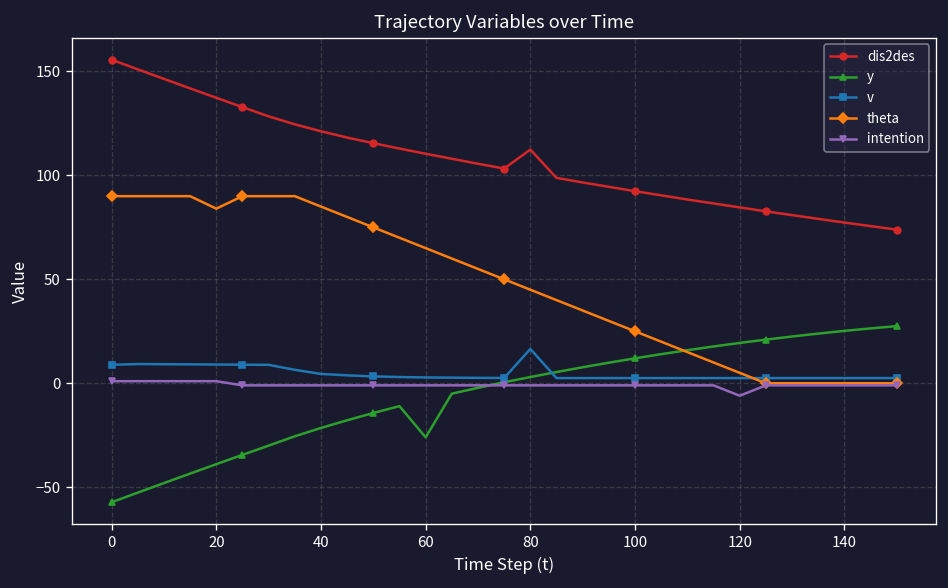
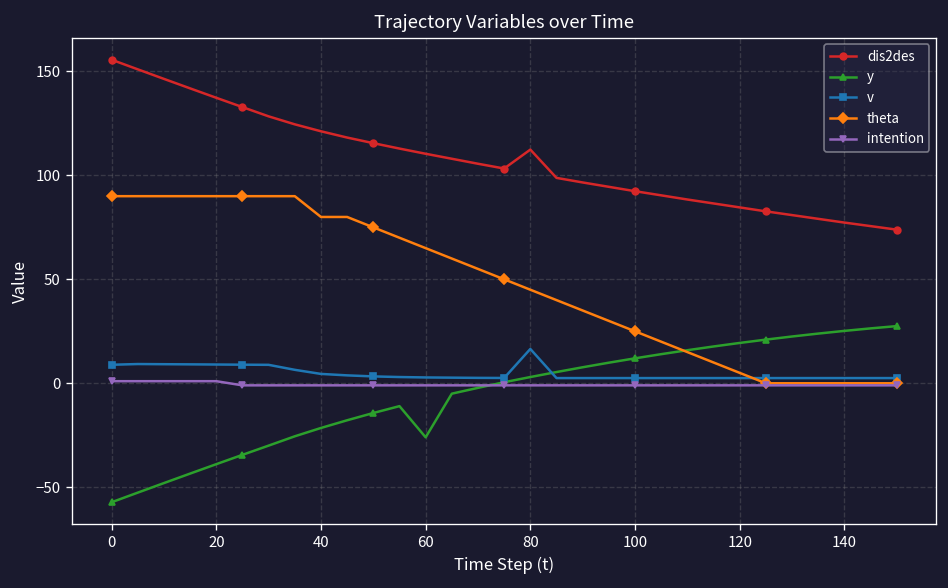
theta, 20: 84 -> 90
theta, 40: 85 -> 80
intention, 120: -6 -> -1
